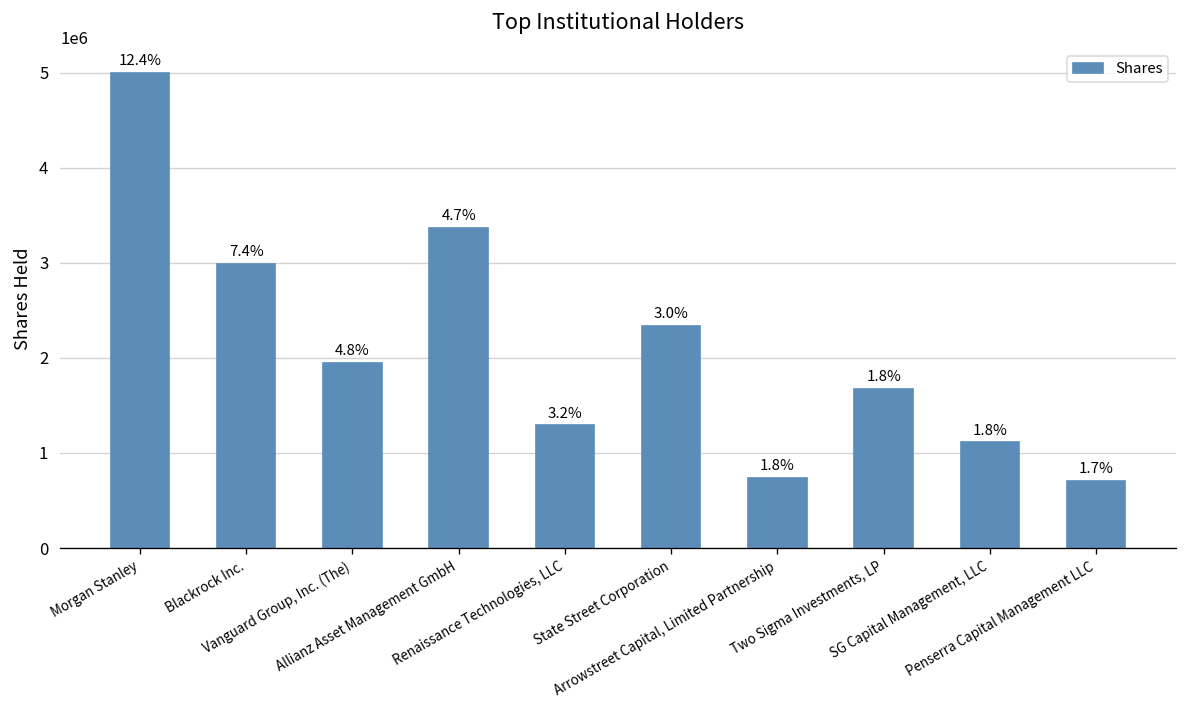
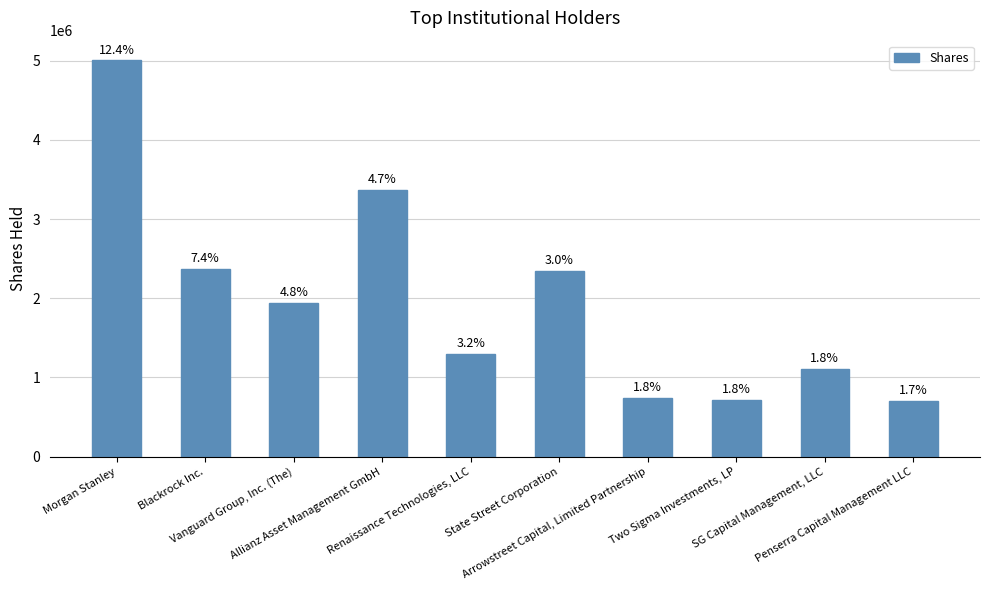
Blackrock Inc.: 3000000 -> 2400000
Two Sigma Investments, LP: 1700000 -> 700000
